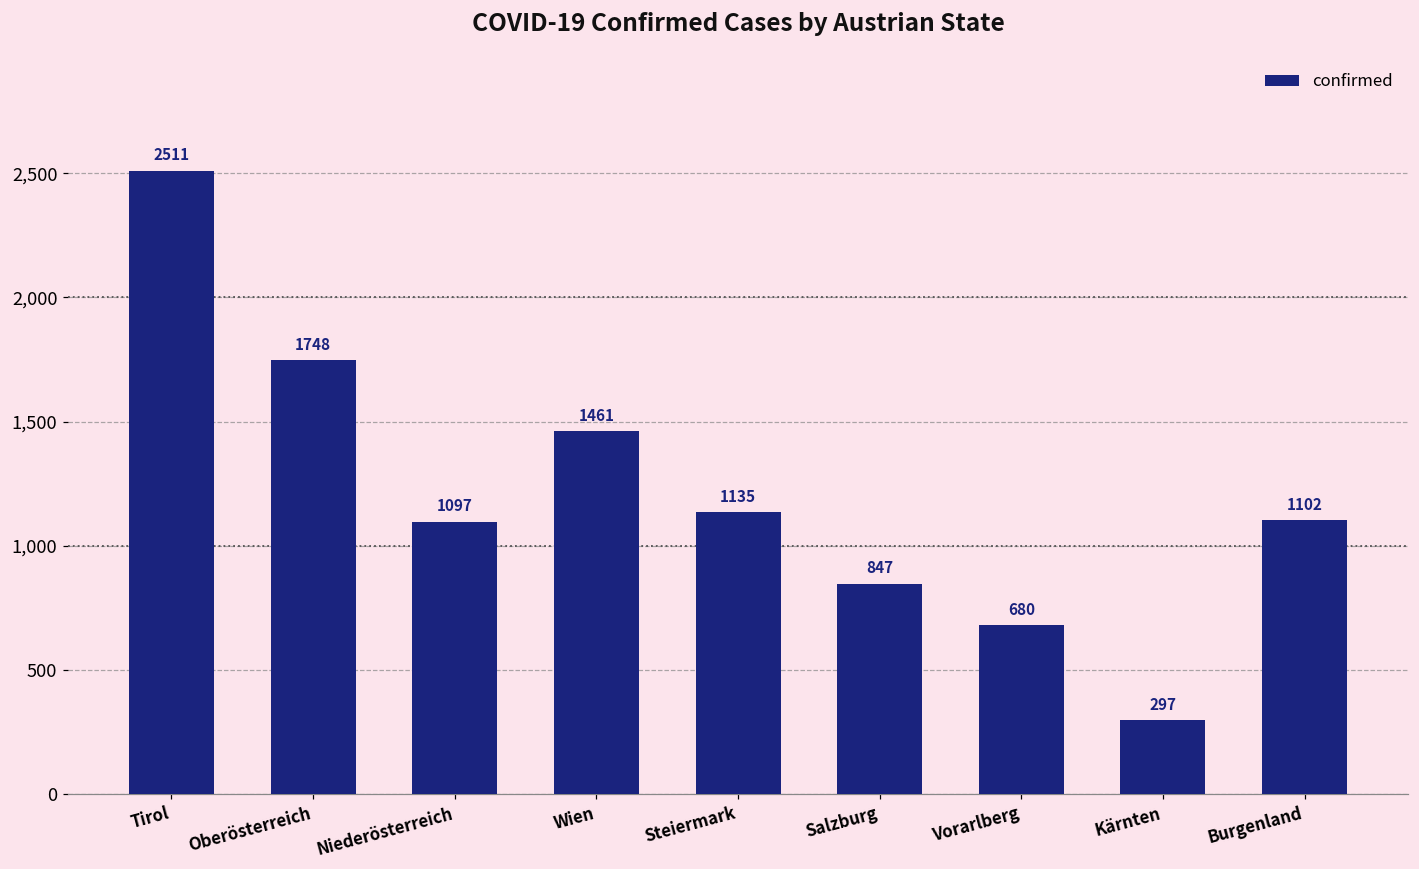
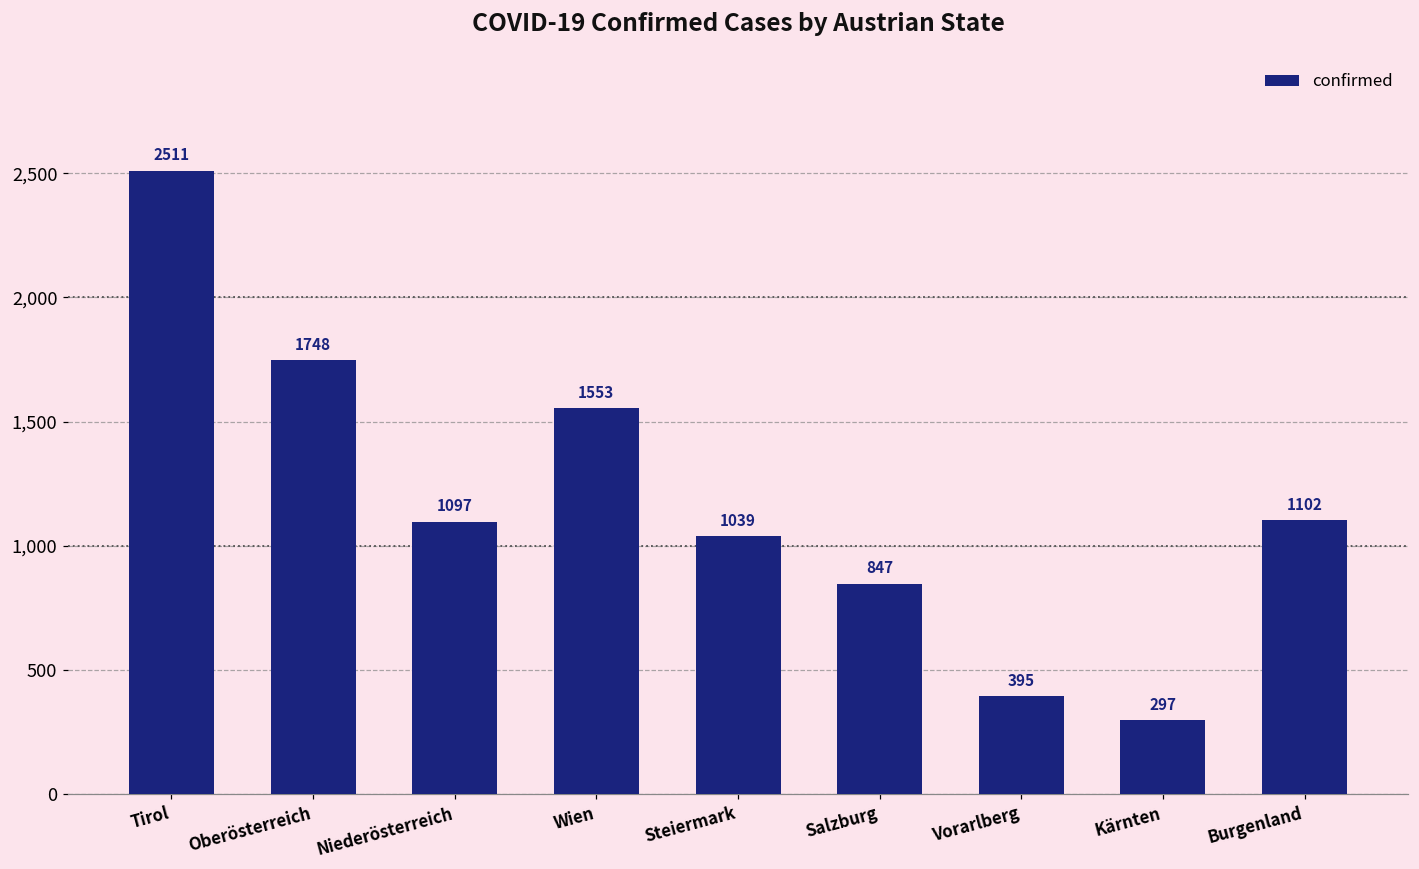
Wien: 1461 -> 1553
Steiermark: 1135 -> 1039
Vorarlberg: 680 -> 395
